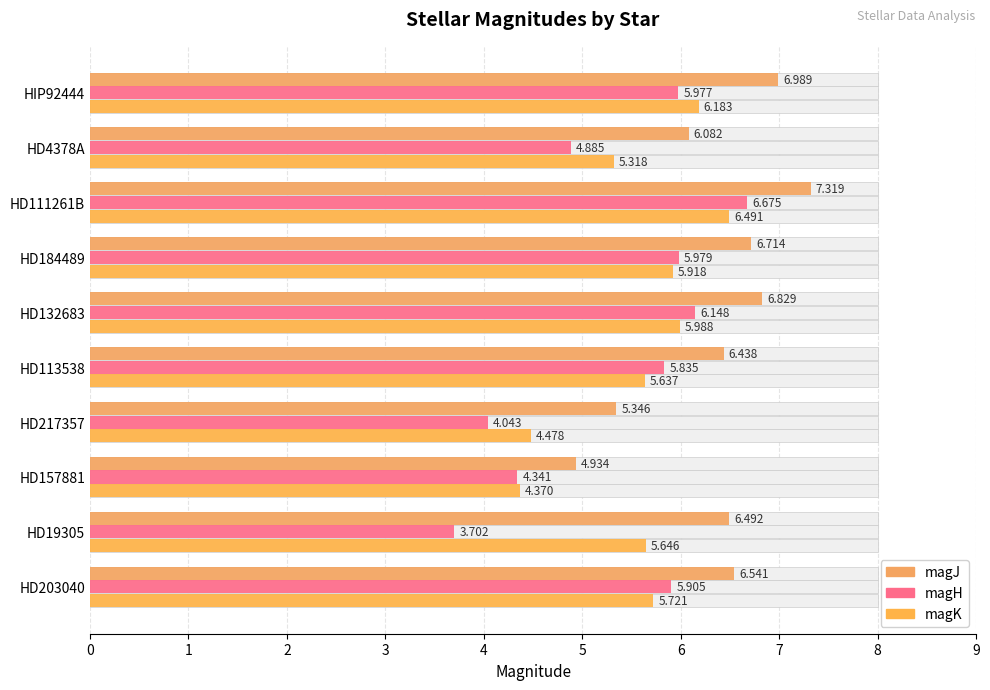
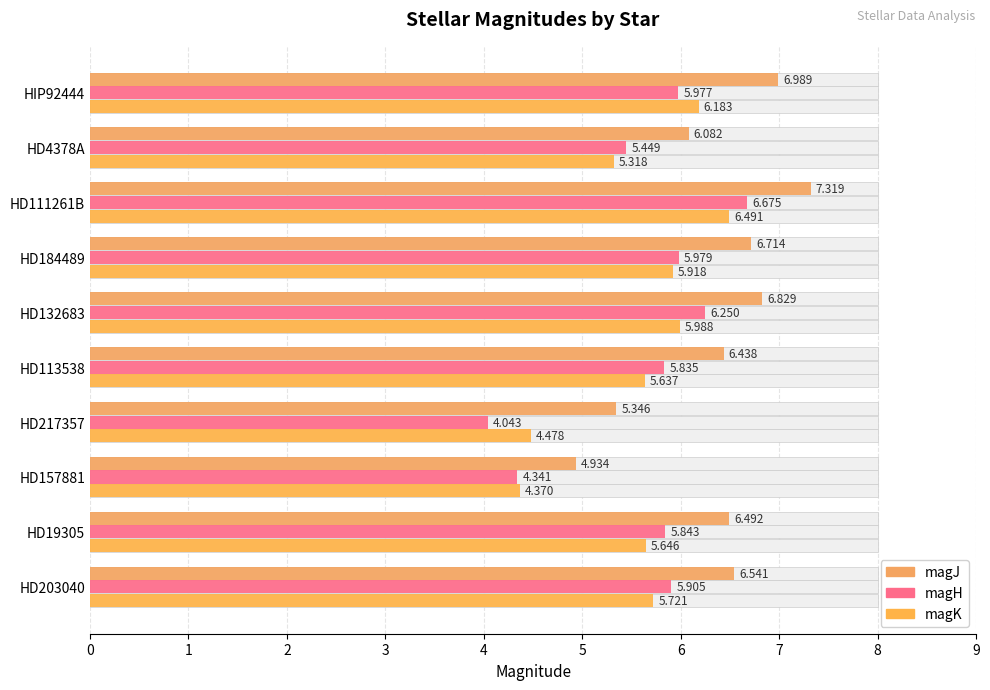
magH, HD4378A: 4.885 -> 5.449
magH, HD132683: 6.148 -> 6.250
magH, HD19305: 3.702 -> 5.843
